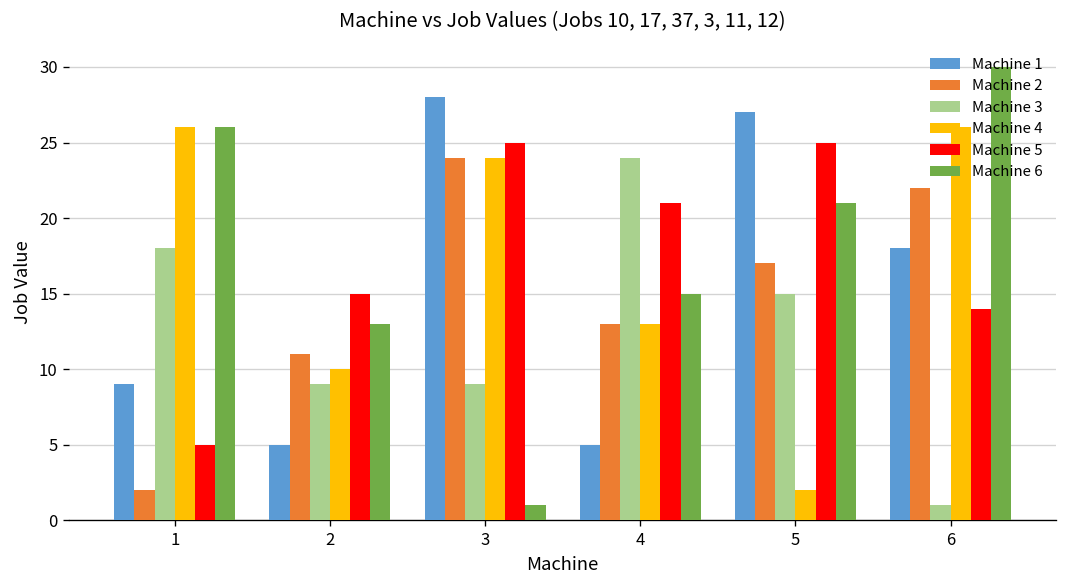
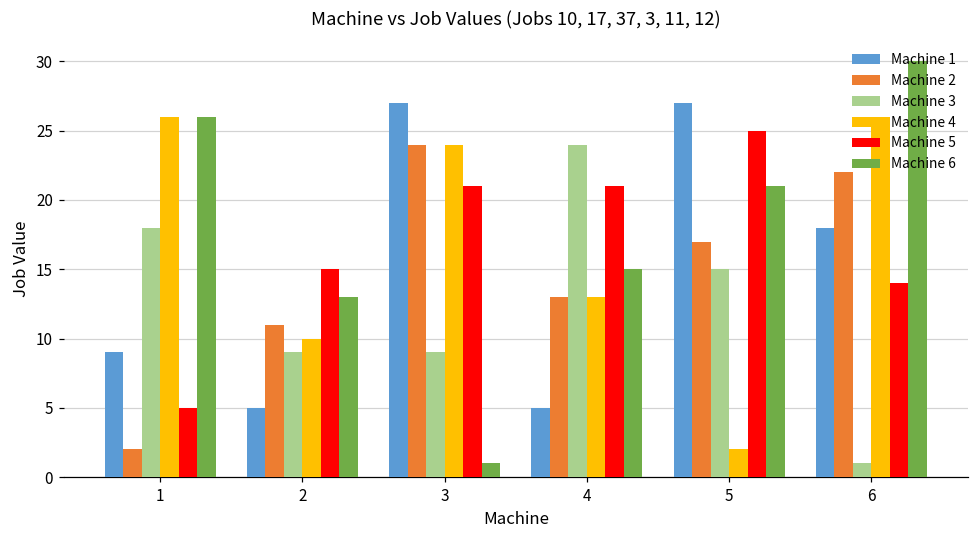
Machine 1, 3: 28 -> 27
Machine 5, 3: 25 -> 21
